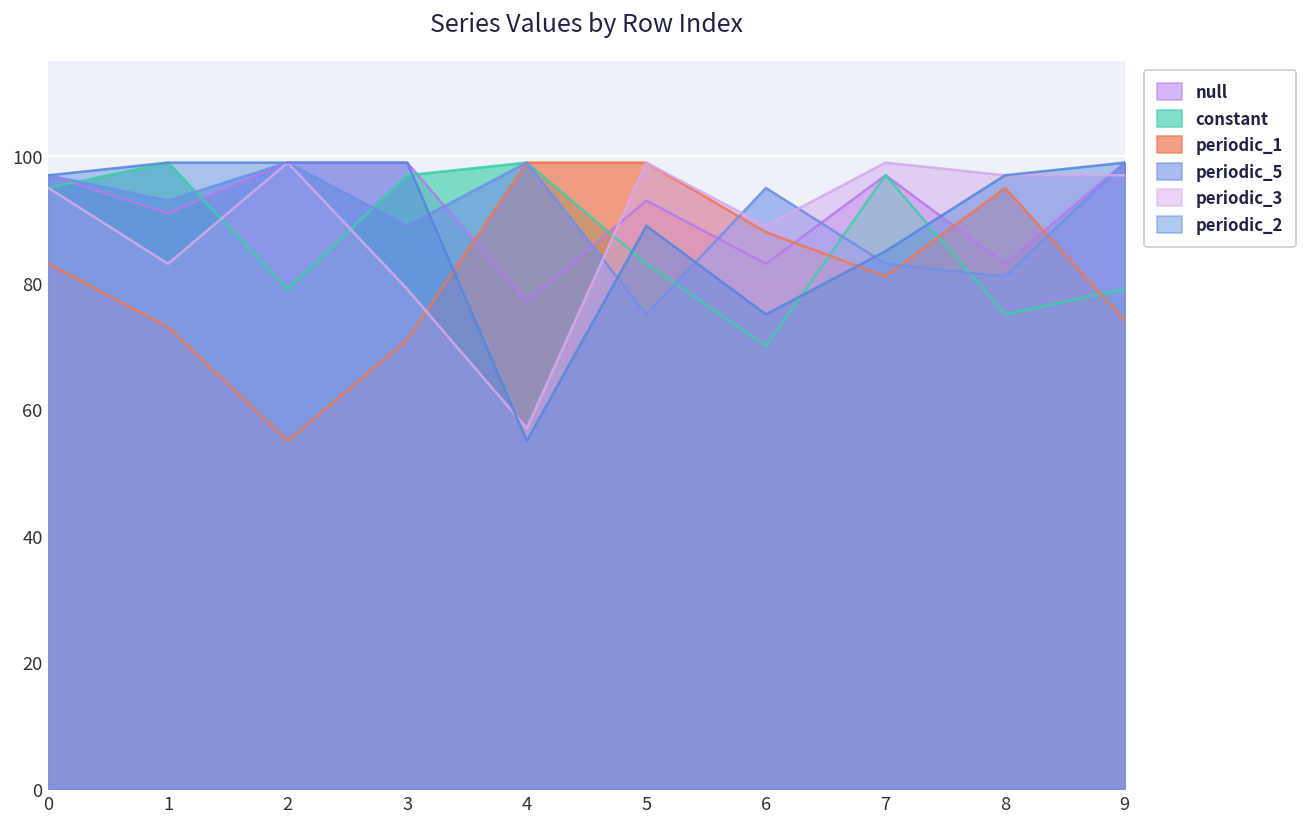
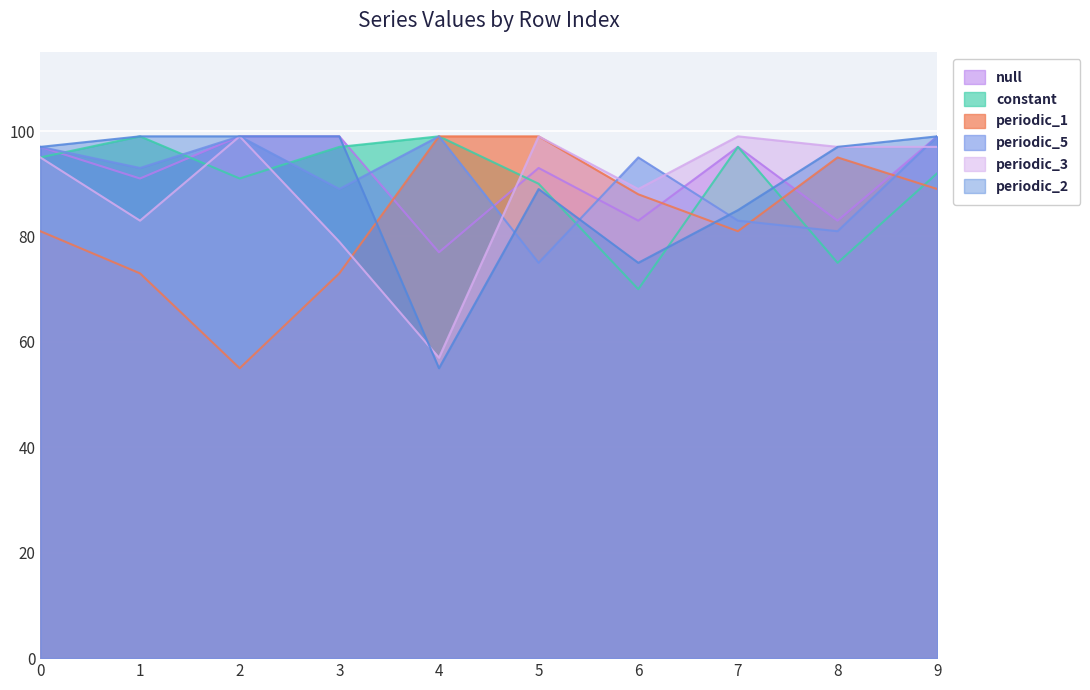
periodic_1, 0: 83 -> 81
constant, 2: 79 -> 91
periodic_1, 3: 71 -> 73
constant, 5: 83 -> 90
constant, 9: 79 -> 92
periodic_1, 9: 74 -> 89
